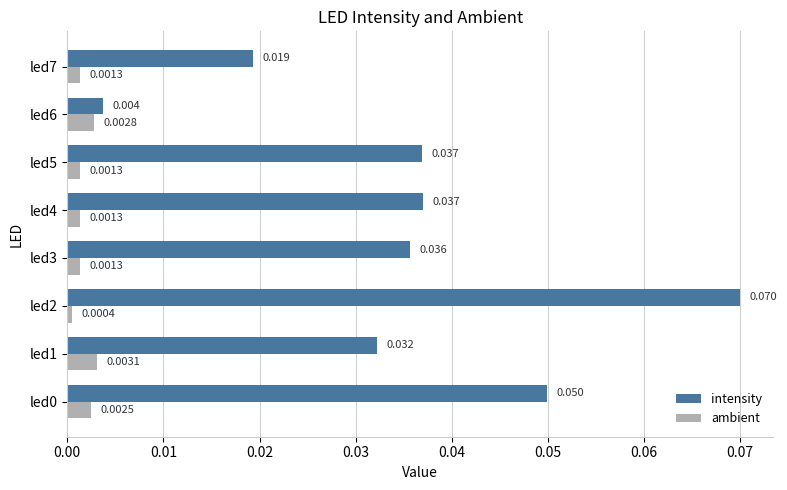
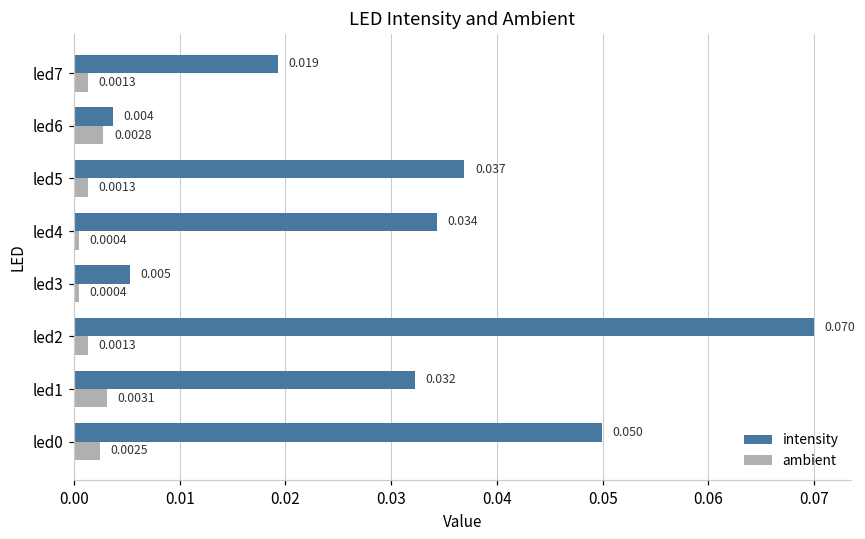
intensity, led4: 0.037 -> 0.034
ambient, led4: 0.0013 -> 0.0004
intensity, led3: 0.036 -> 0.005
ambient, led3: 0.0013 -> 0.0004
ambient, led2: 0.0004 -> 0.0013
